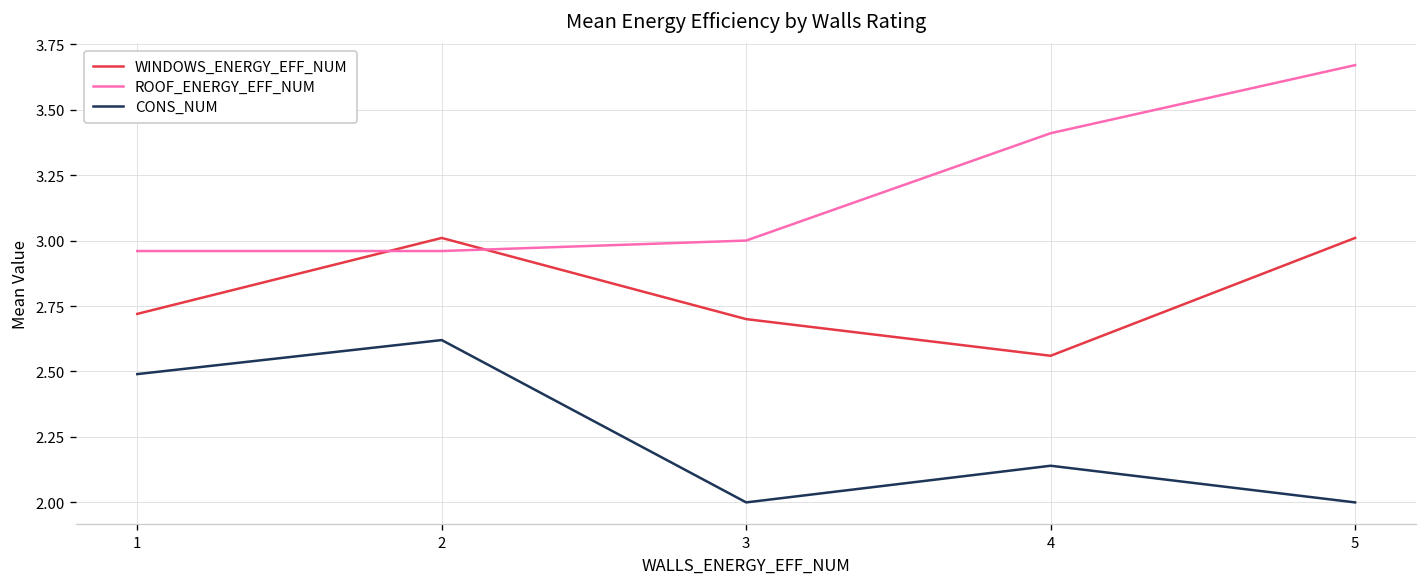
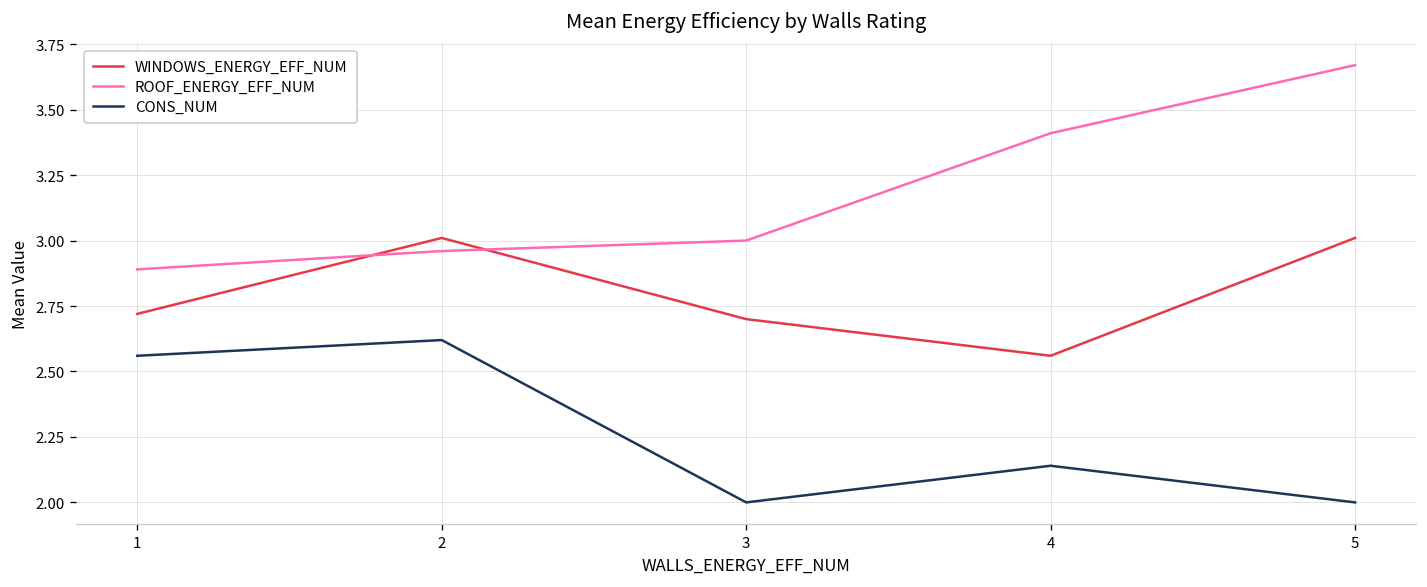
ROOF_ENERGY_EFF_NUM, 1: 2.96 -> 2.89
CONS_NUM, 1: 2.49 -> 2.56
